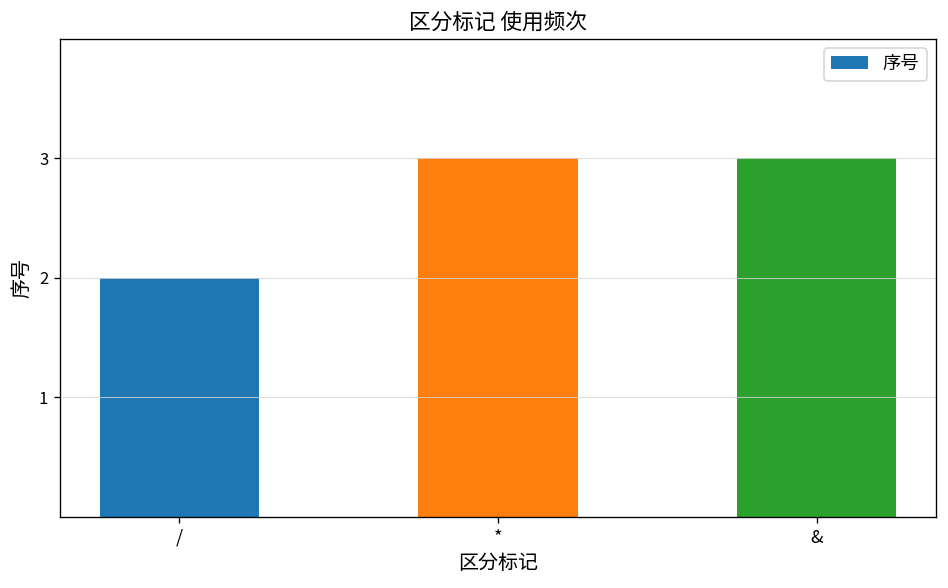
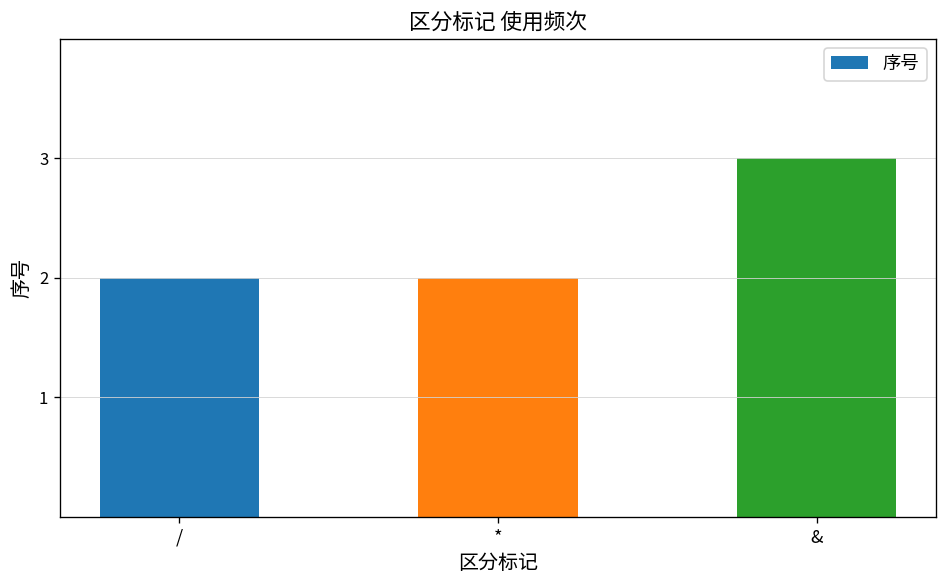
*: 3 -> 2
